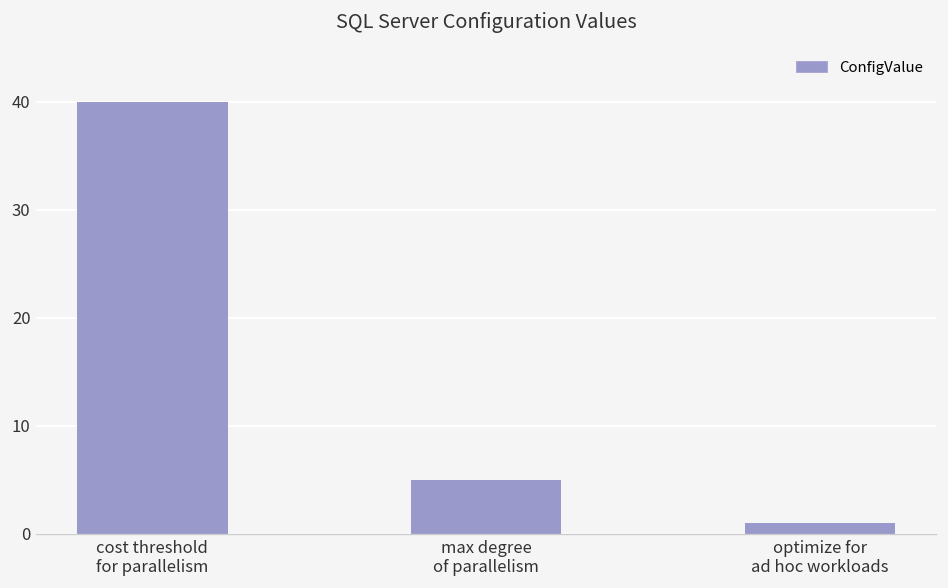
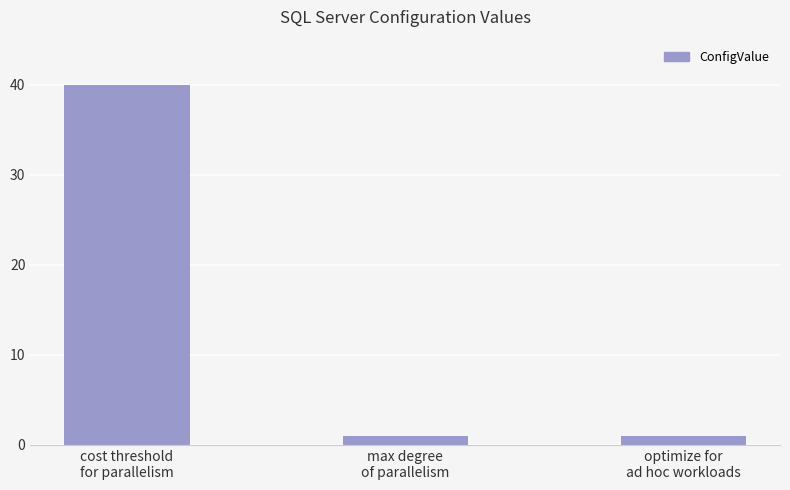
max degree of parallelism: 5 -> 1
